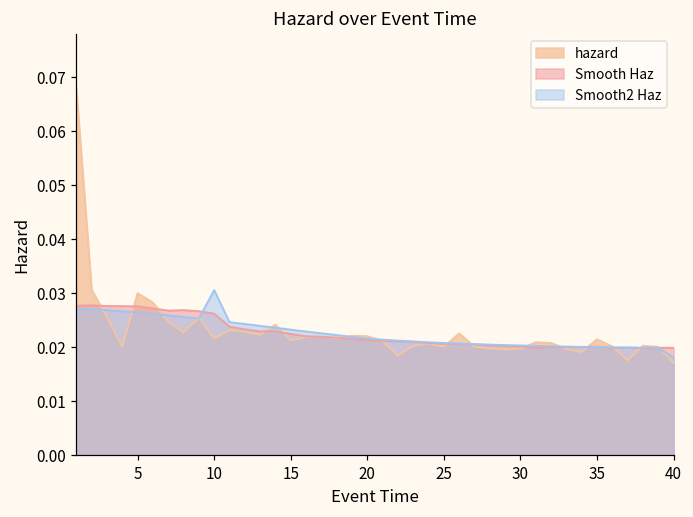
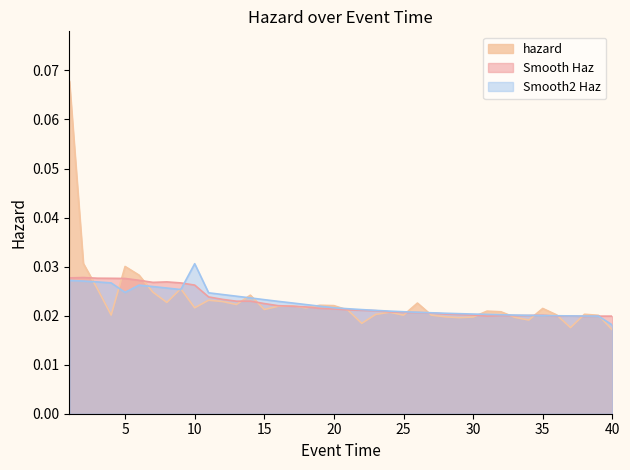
Smooth2 Haz, 5: 0.026 -> 0.025
